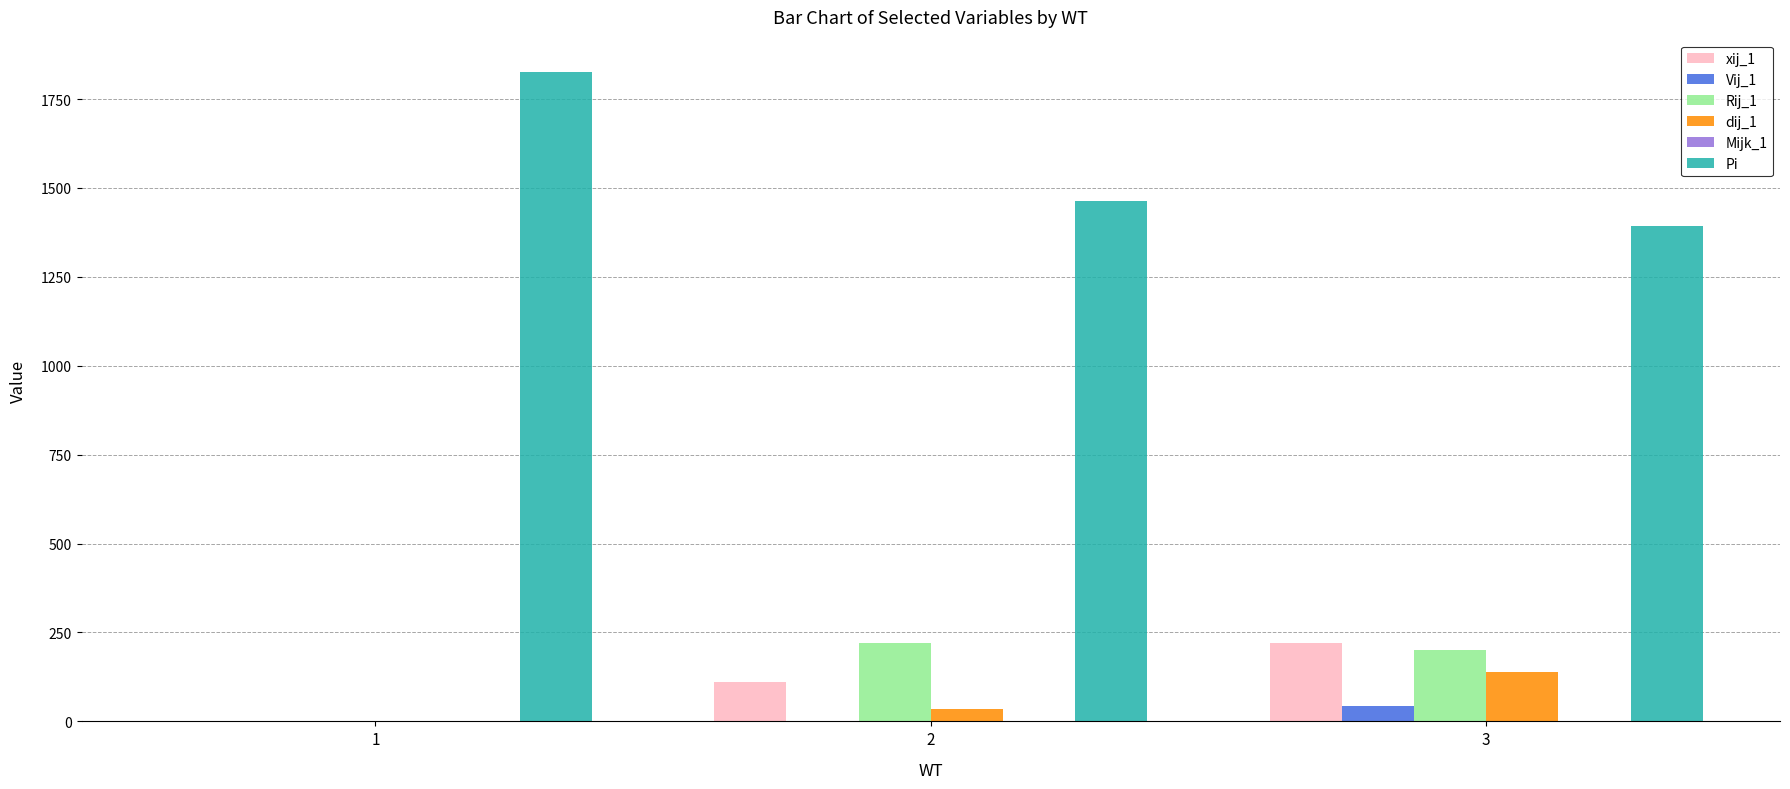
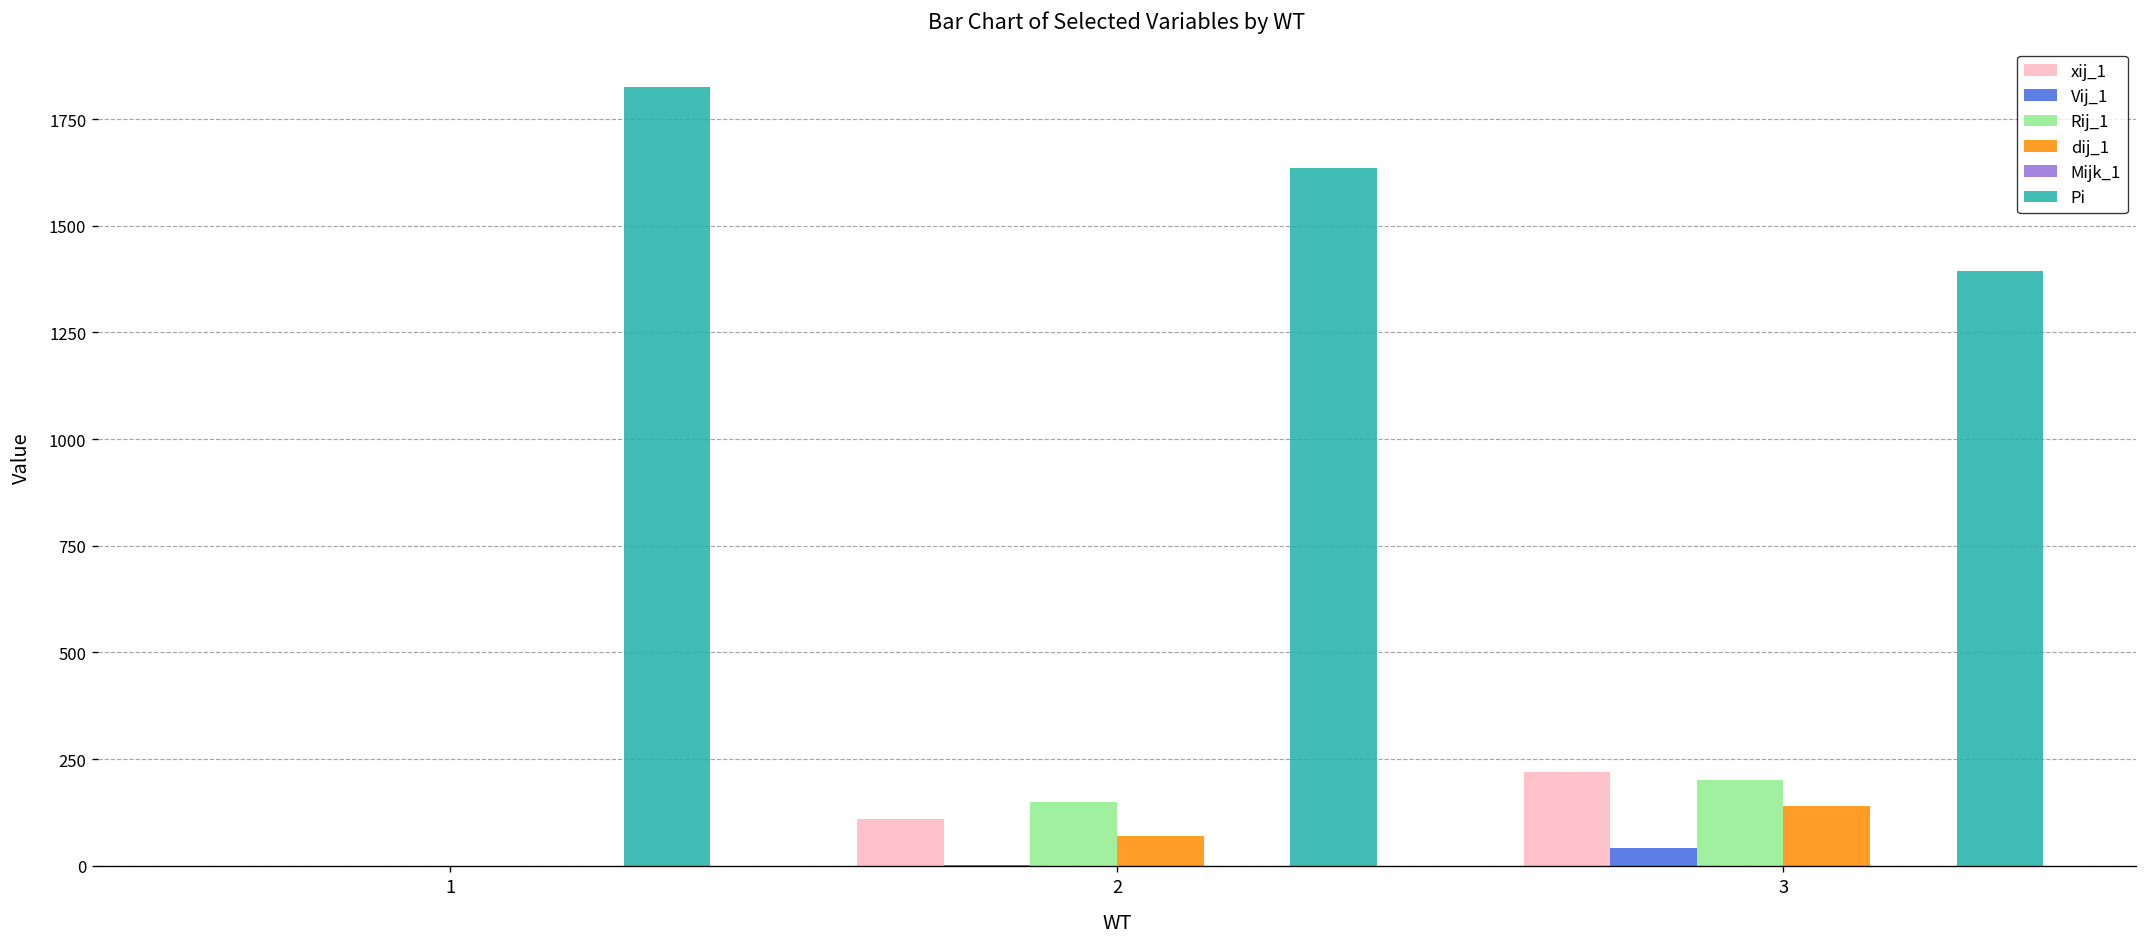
Rij_1, 2: 220 -> 150
dij_1, 2: 30 -> 70
Pi, 2: 1460 -> 1640
